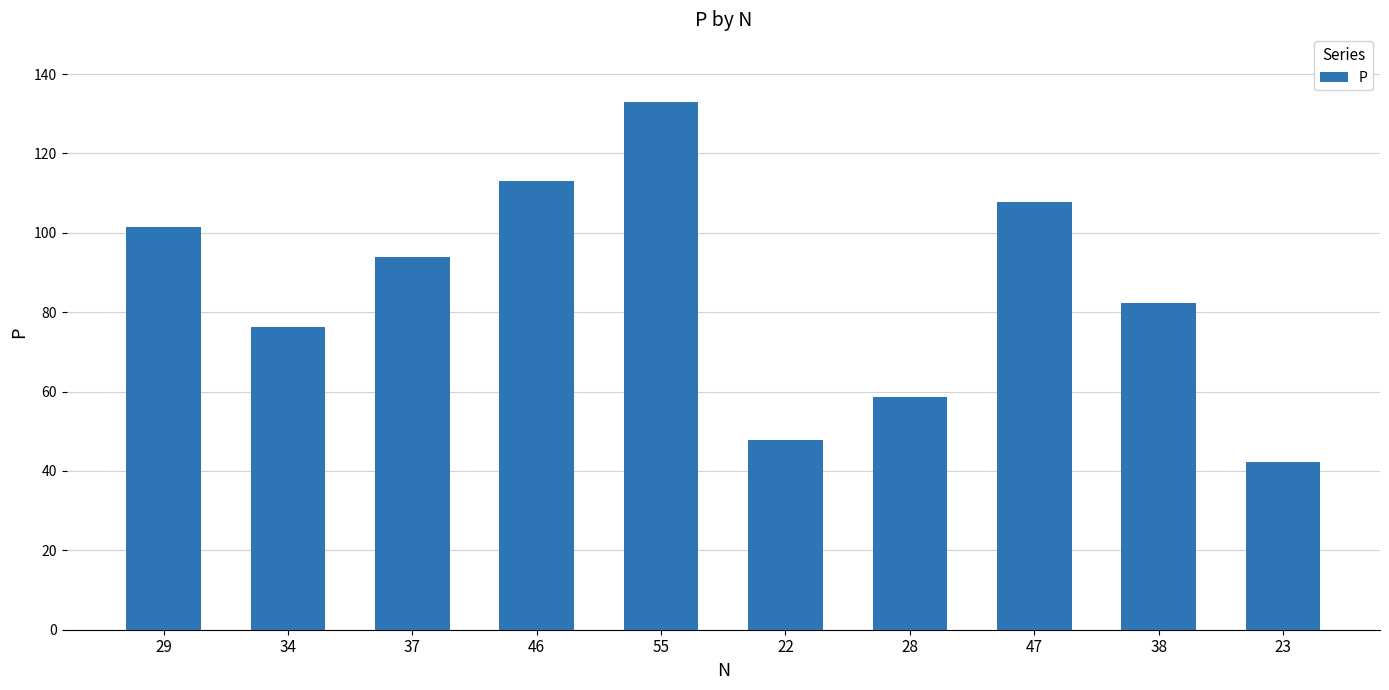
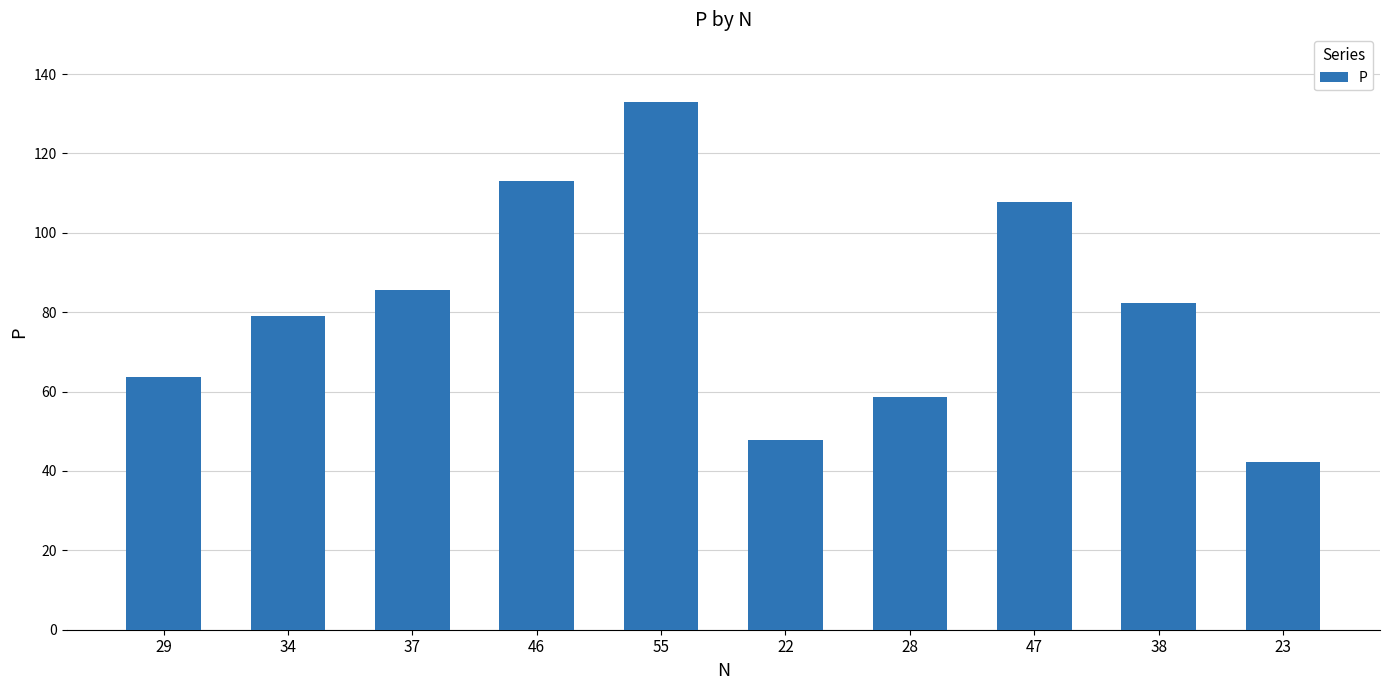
29: 101 -> 64
34: 76 -> 79
37: 94 -> 85
